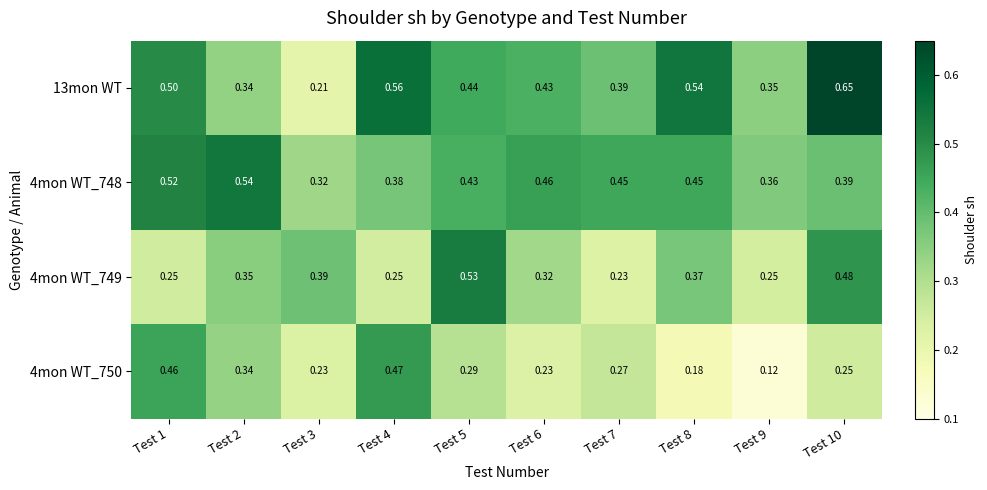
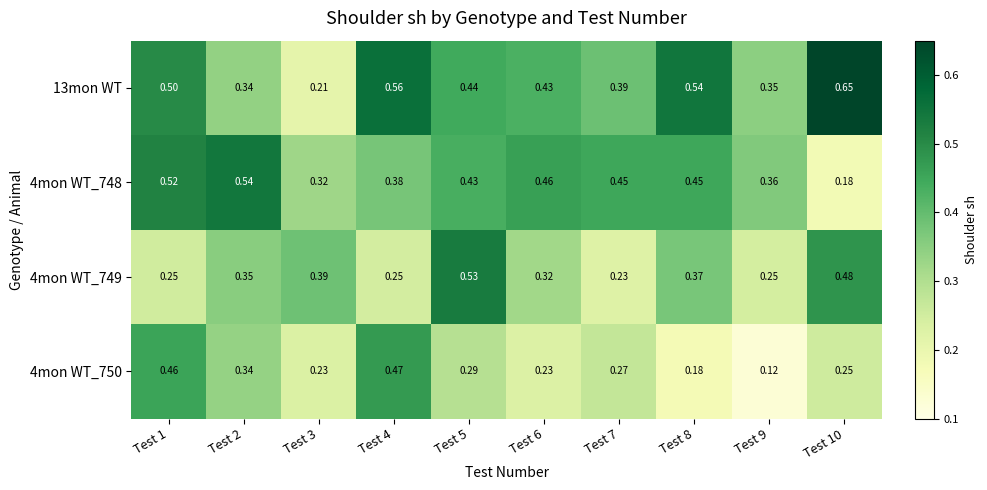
4mon WT_748, Test 10: 0.39 -> 0.18
